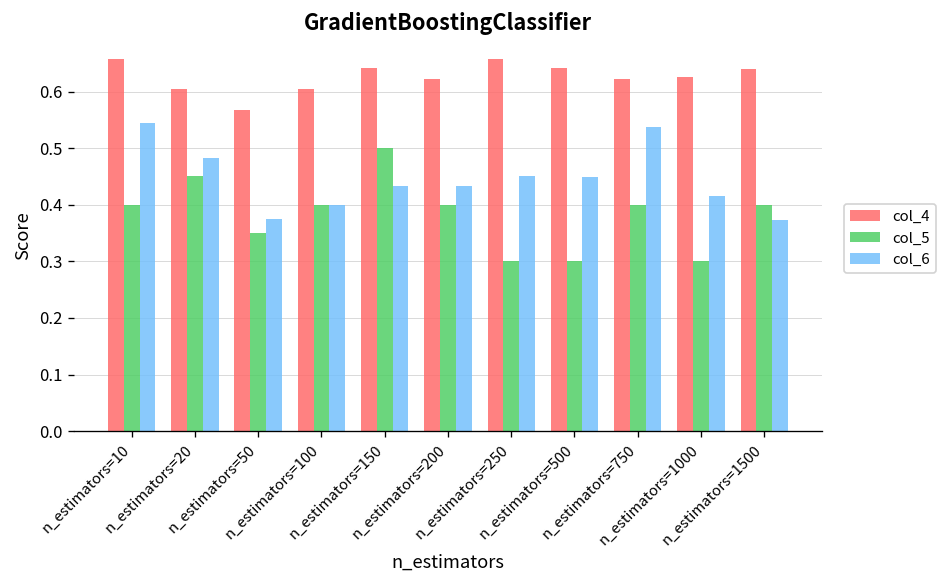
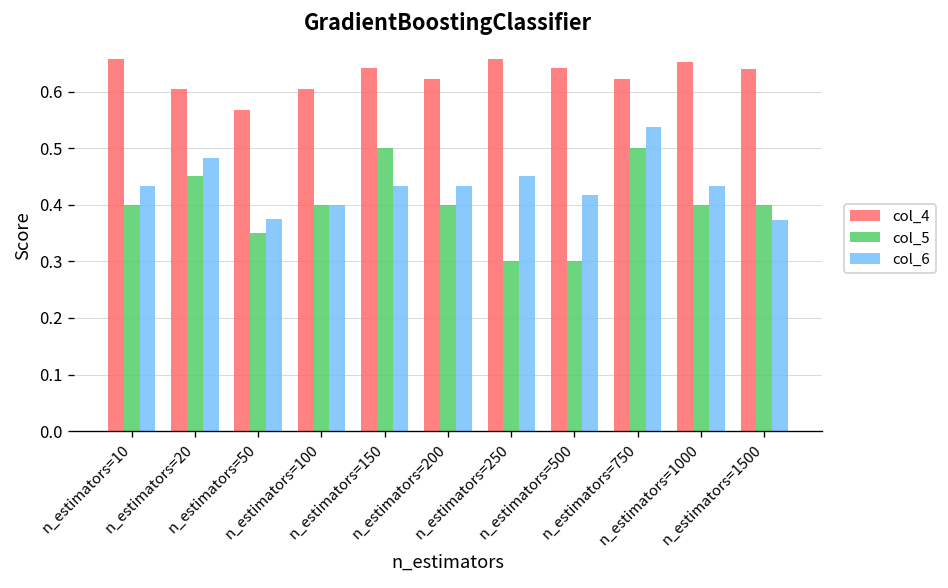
col_6, n_estimators=10: 0.54 -> 0.43
col_6, n_estimators=500: 0.45 -> 0.42
col_5, n_estimators=750: 0.4 -> 0.5
col_4, n_estimators=1000: 0.63 -> 0.65
col_5, n_estimators=1000: 0.3 -> 0.4
col_6, n_estimators=1000: 0.42 -> 0.43
